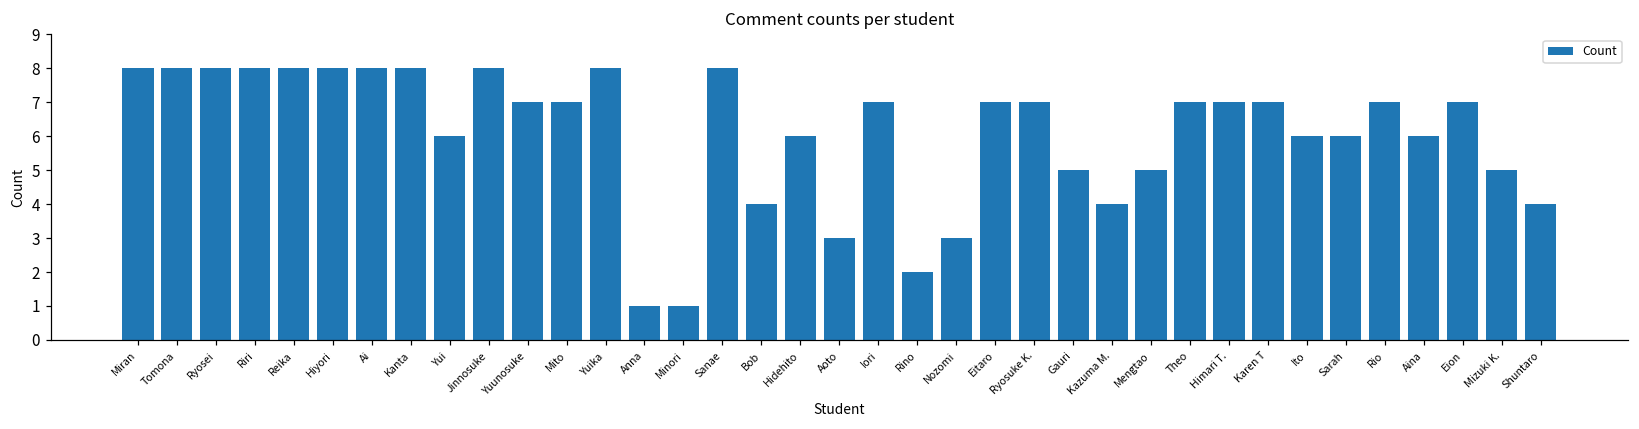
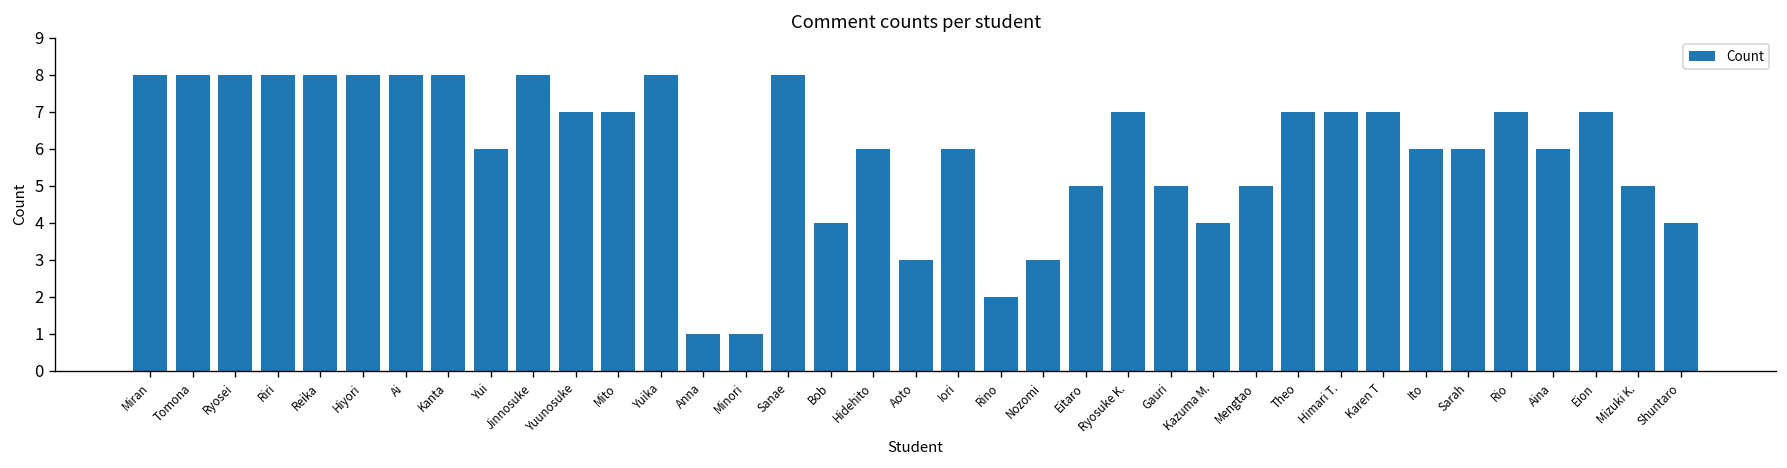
Iori: 7 -> 6
Eitaro: 7 -> 5
